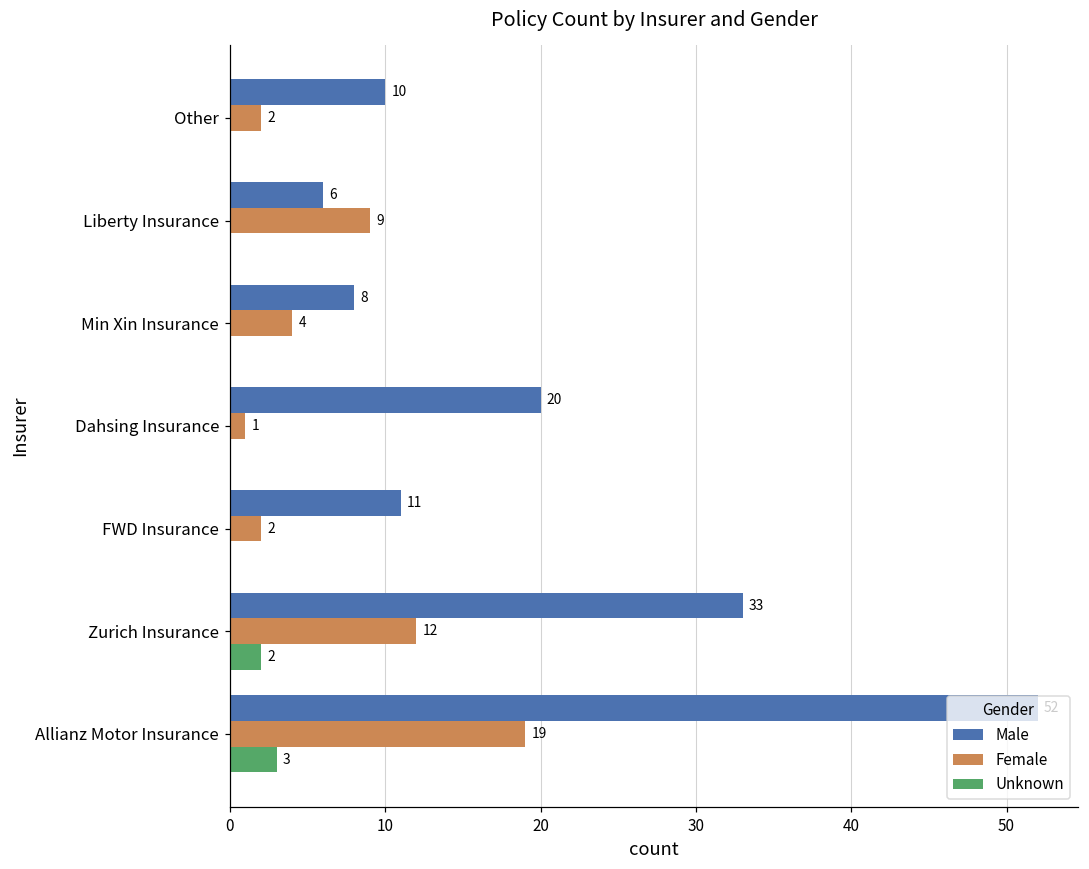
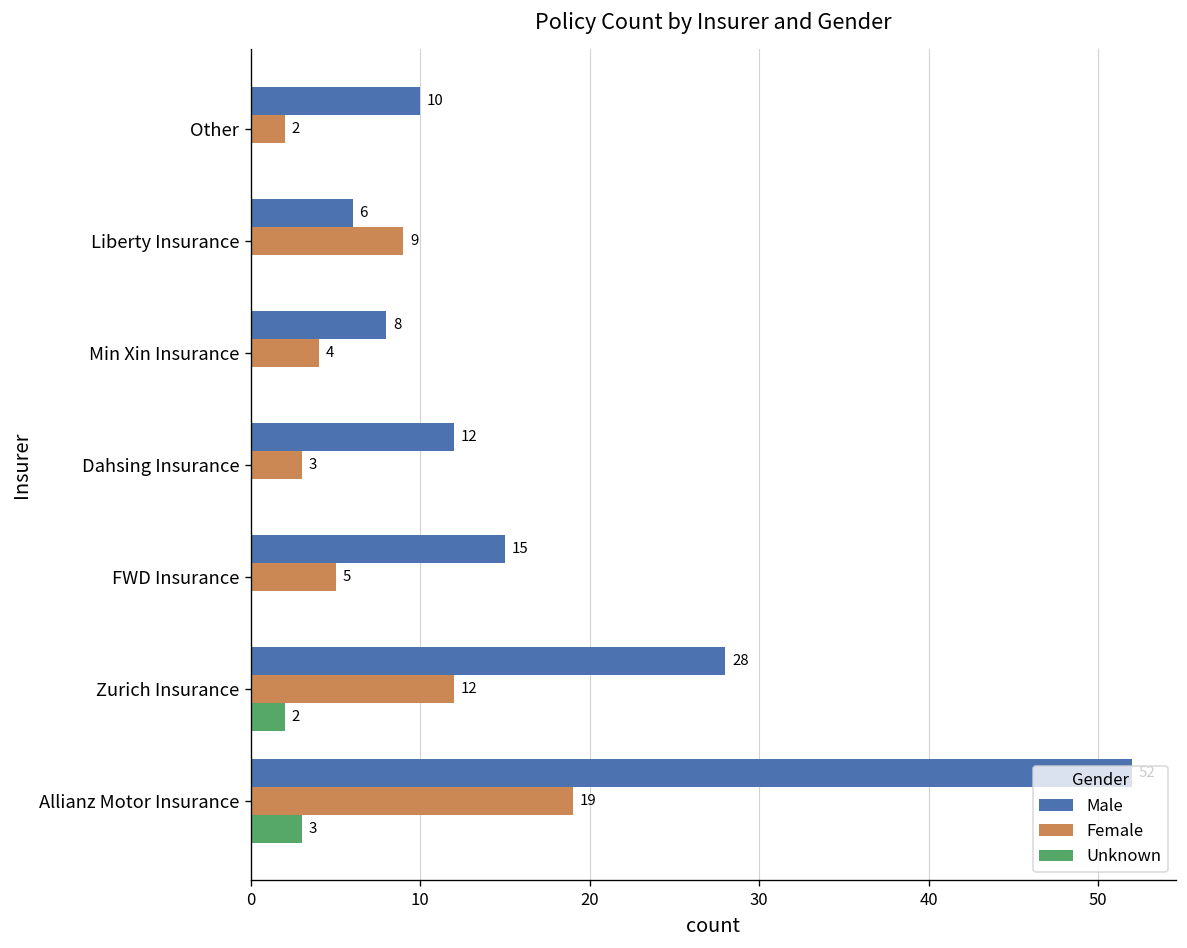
Male, Dahsing Insurance: 20 -> 12
Female, Dahsing Insurance: 1 -> 3
Male, FWD Insurance: 11 -> 15
Female, FWD Insurance: 2 -> 5
Male, Zurich Insurance: 33 -> 28
